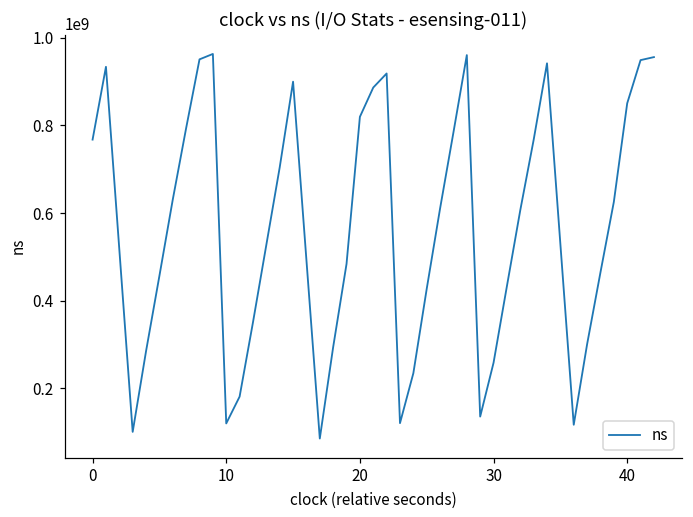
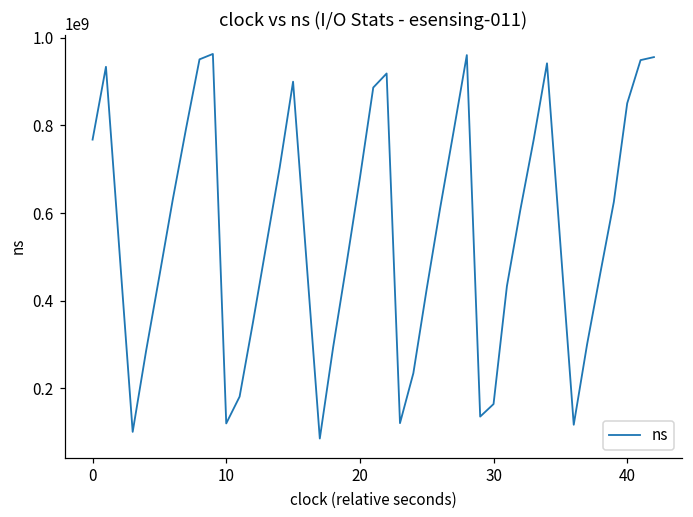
20: 820000000 -> 680000000
30: 260000000 -> 160000000
